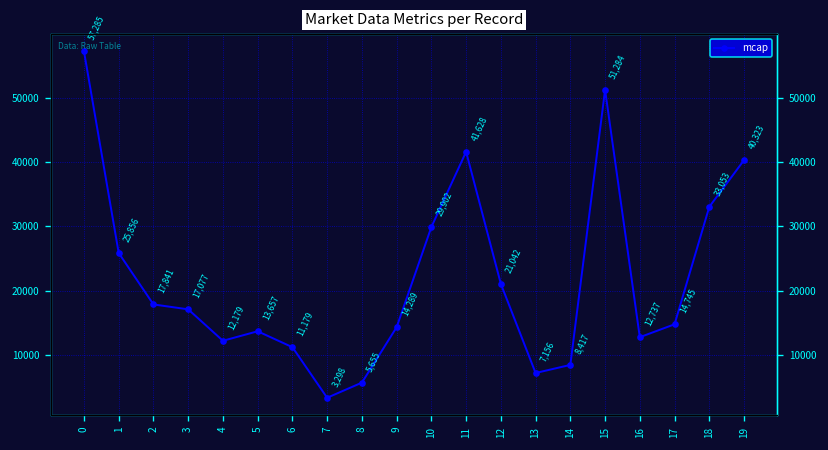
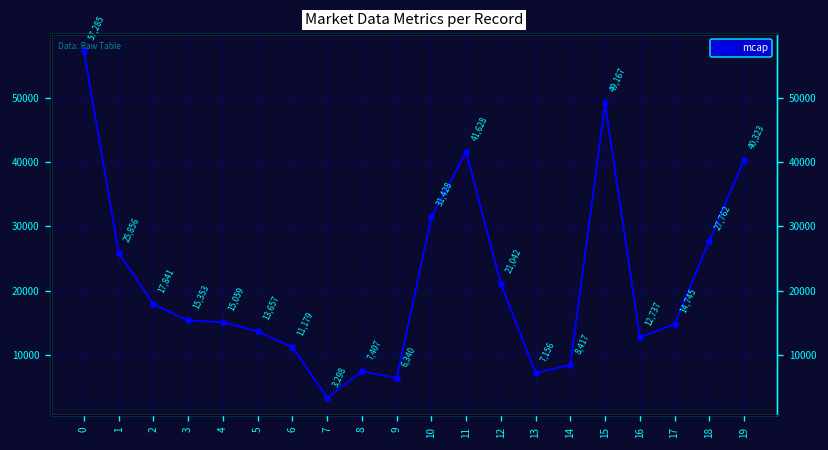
3: 17,077 -> 15,353
4: 12,179 -> 15,059
8: 5,655 -> 7,407
9: 14,289 -> 6,340
10: 29,902 -> 31,428
15: 51,284 -> 49,167
18: 33,053 -> 27,762
